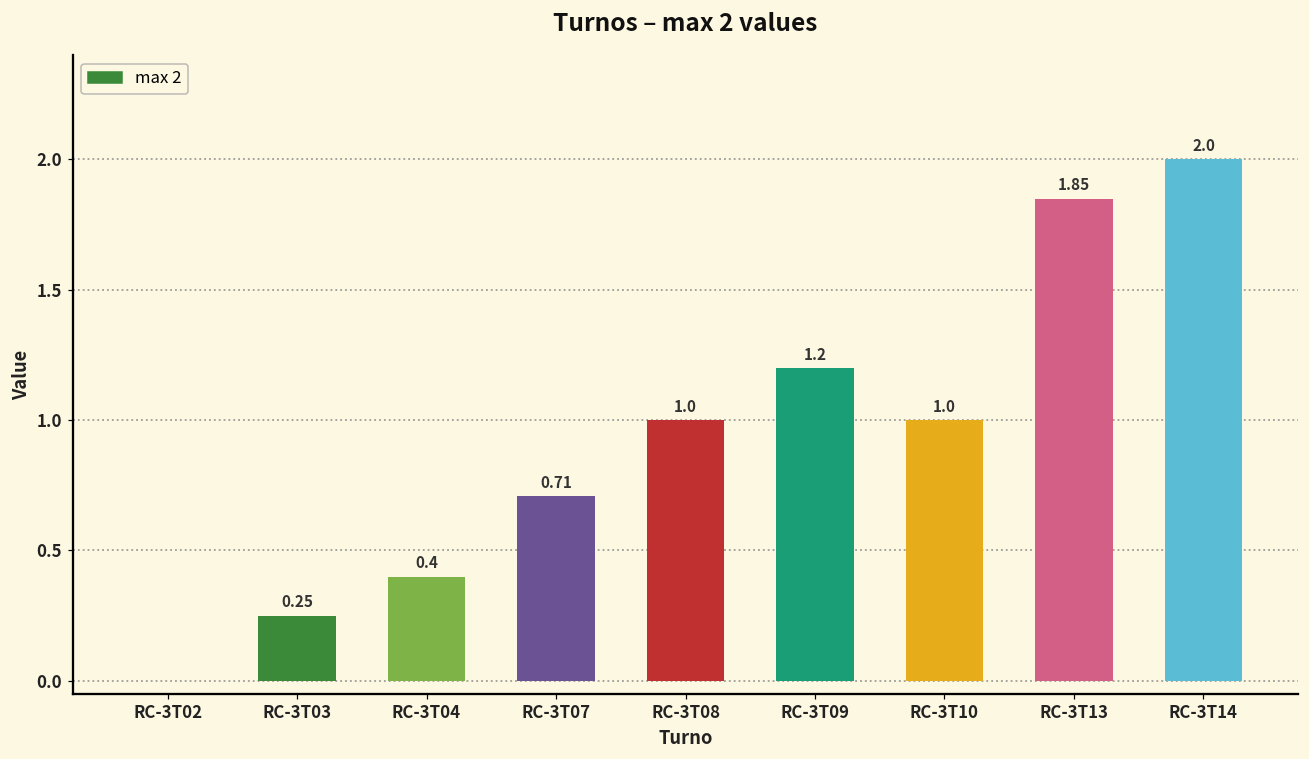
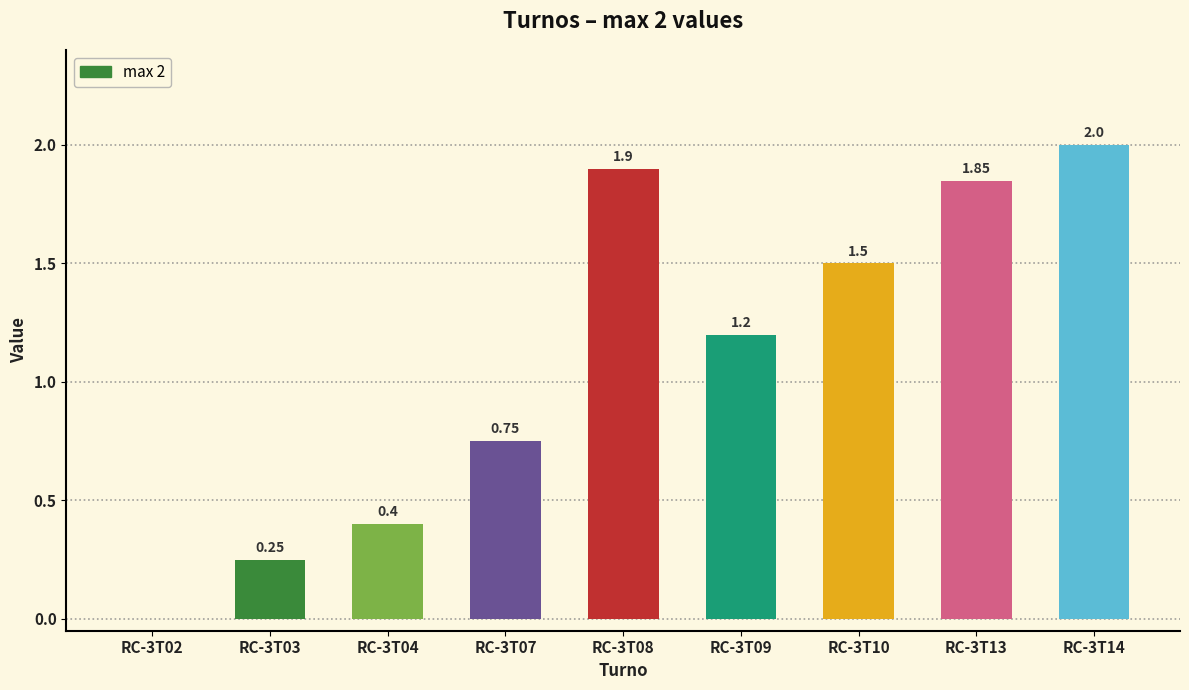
RC-3T07: 0.71 -> 0.75
RC-3T08: 1.0 -> 1.9
RC-3T10: 1.0 -> 1.5
